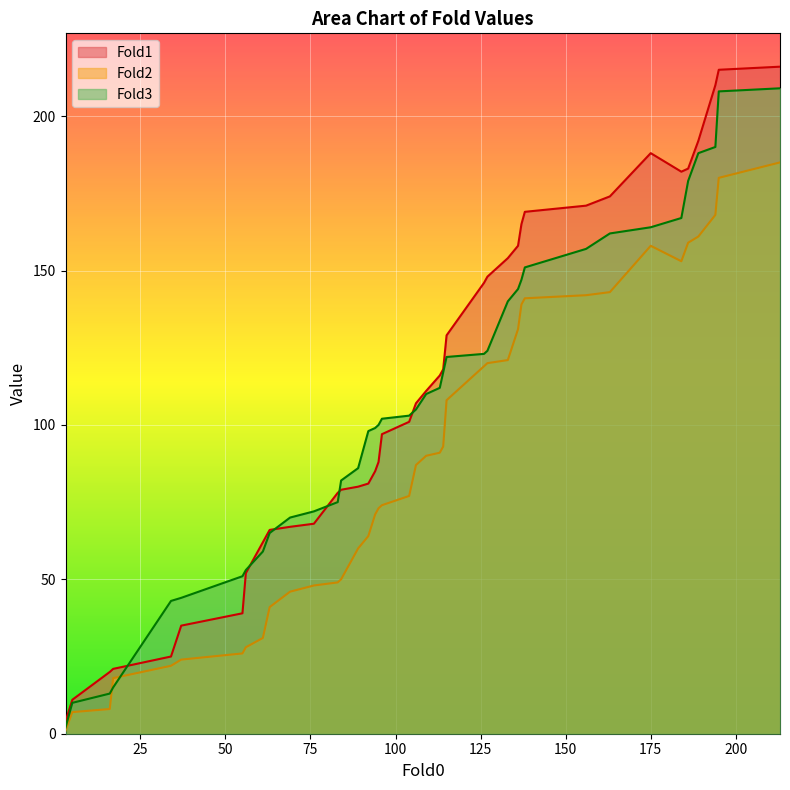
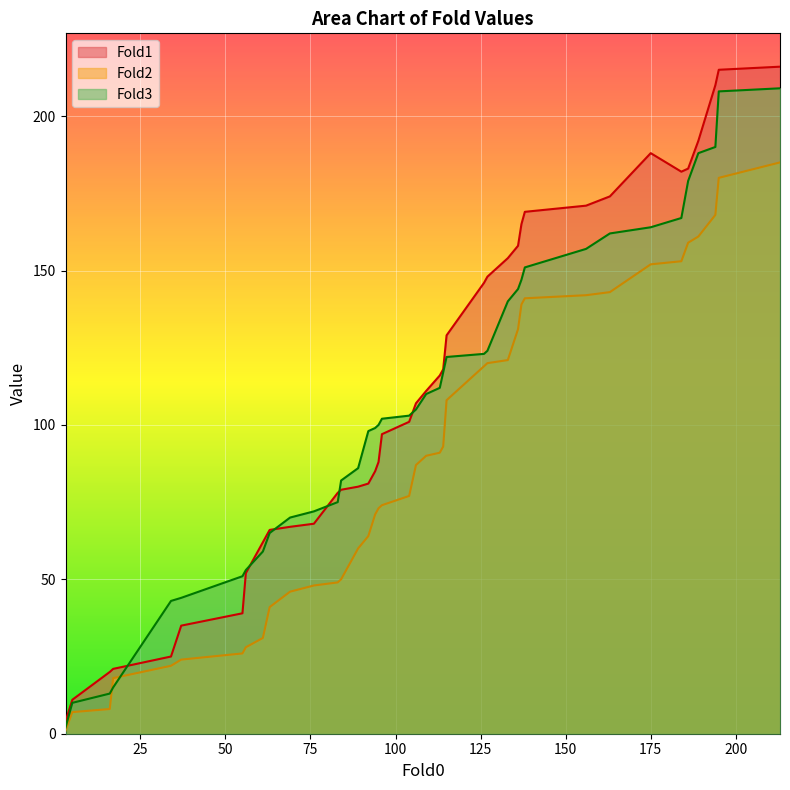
Fold2, 175: 158 -> 152
